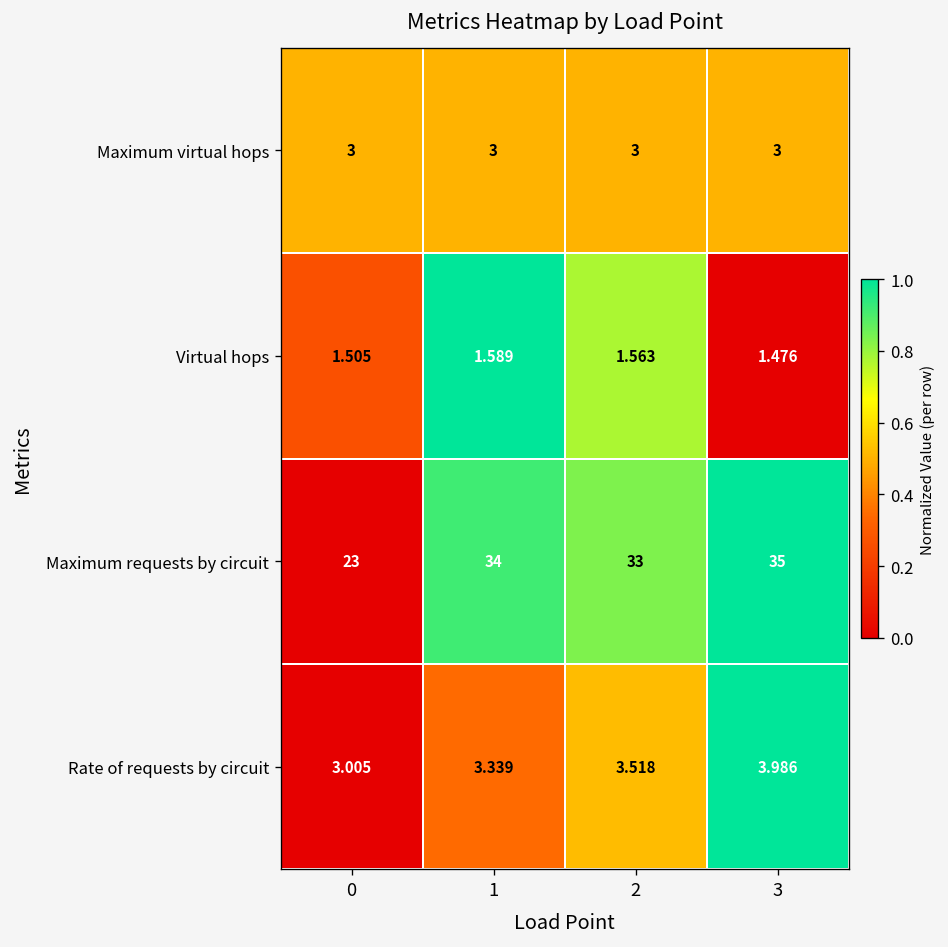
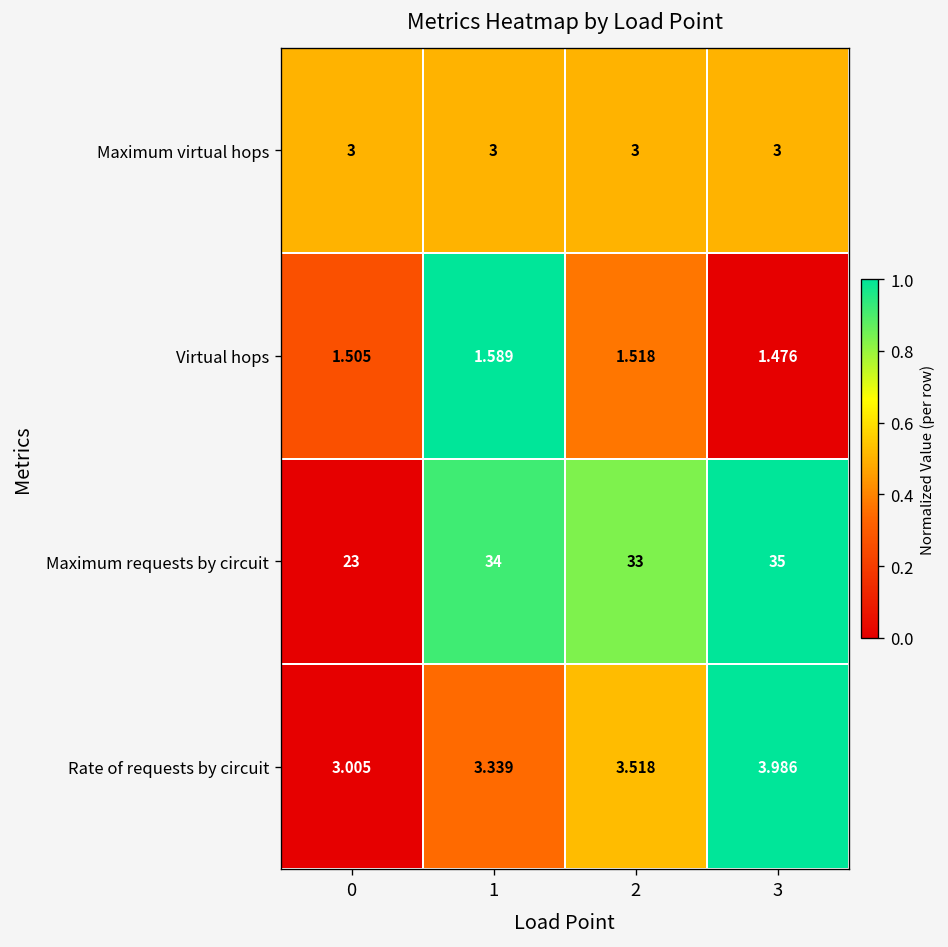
Virtual hops, 2: 1.563 -> 1.518
